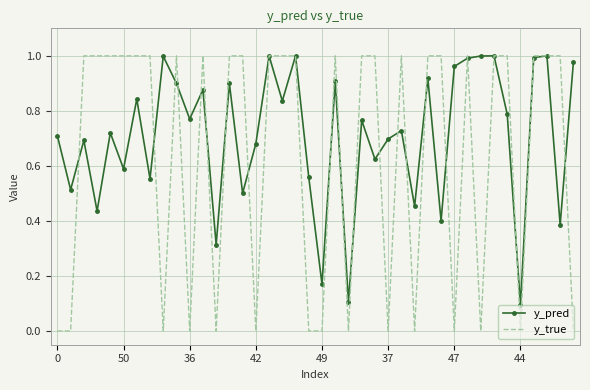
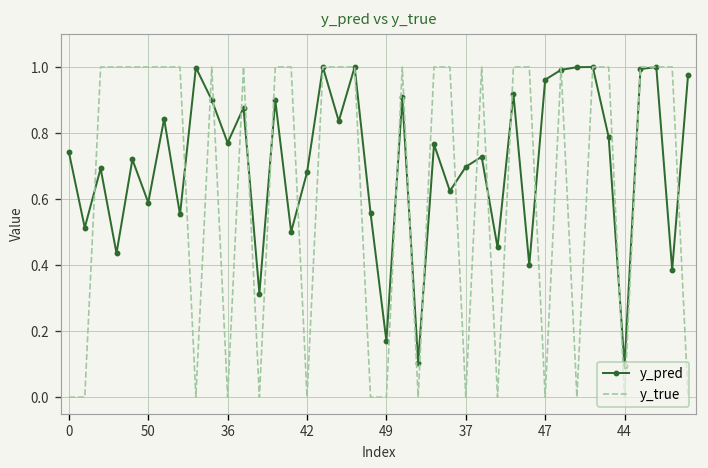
y_pred, 0: 0.71 -> 0.74
